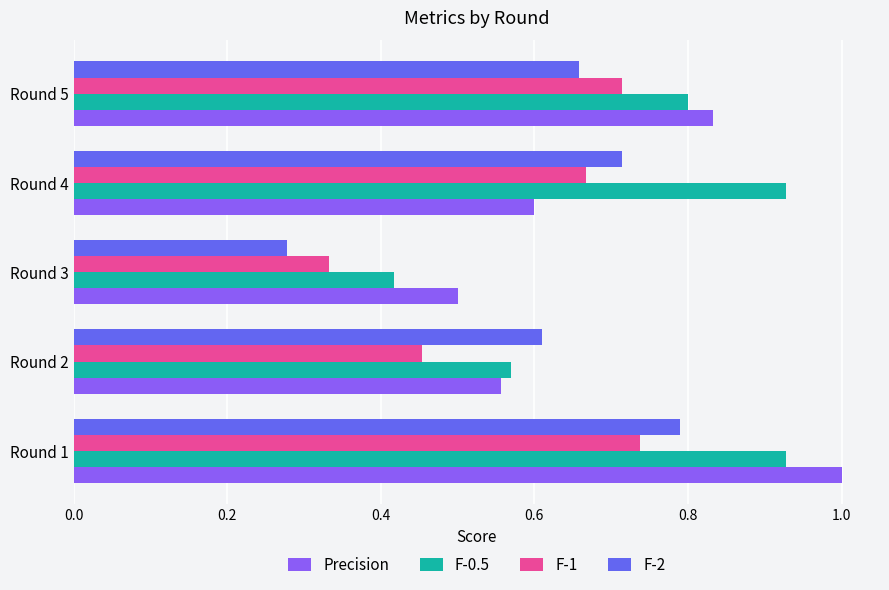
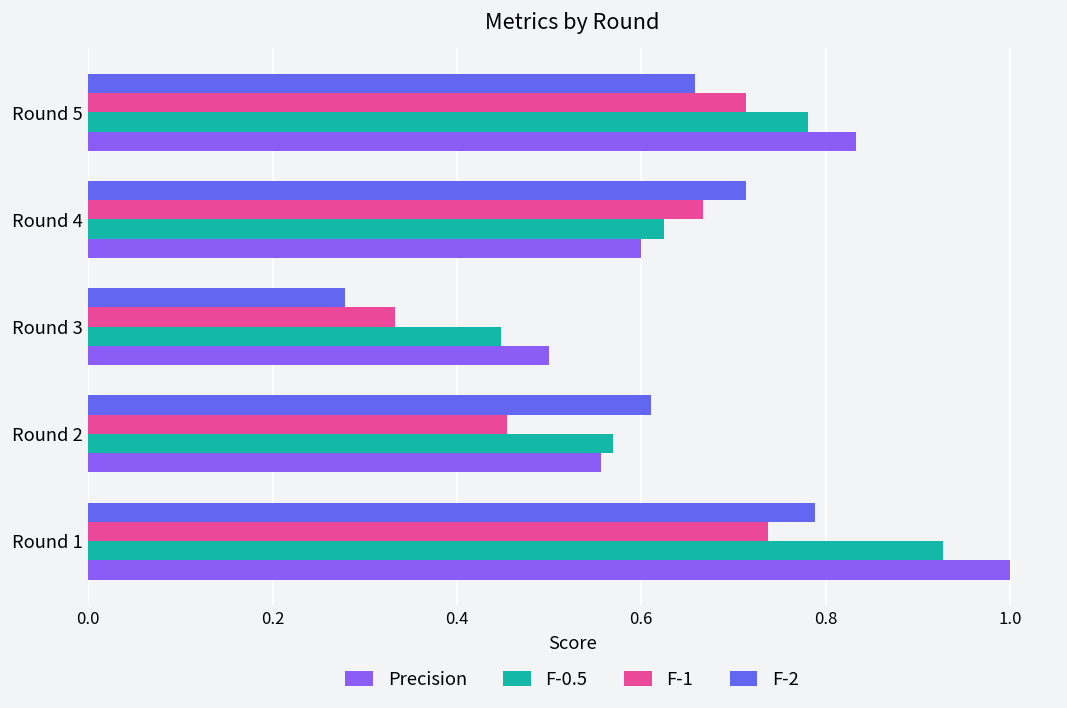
F-0.5, Round 5: 0.80 -> 0.78
F-0.5, Round 4: 0.93 -> 0.63
F-0.5, Round 3: 0.42 -> 0.45
